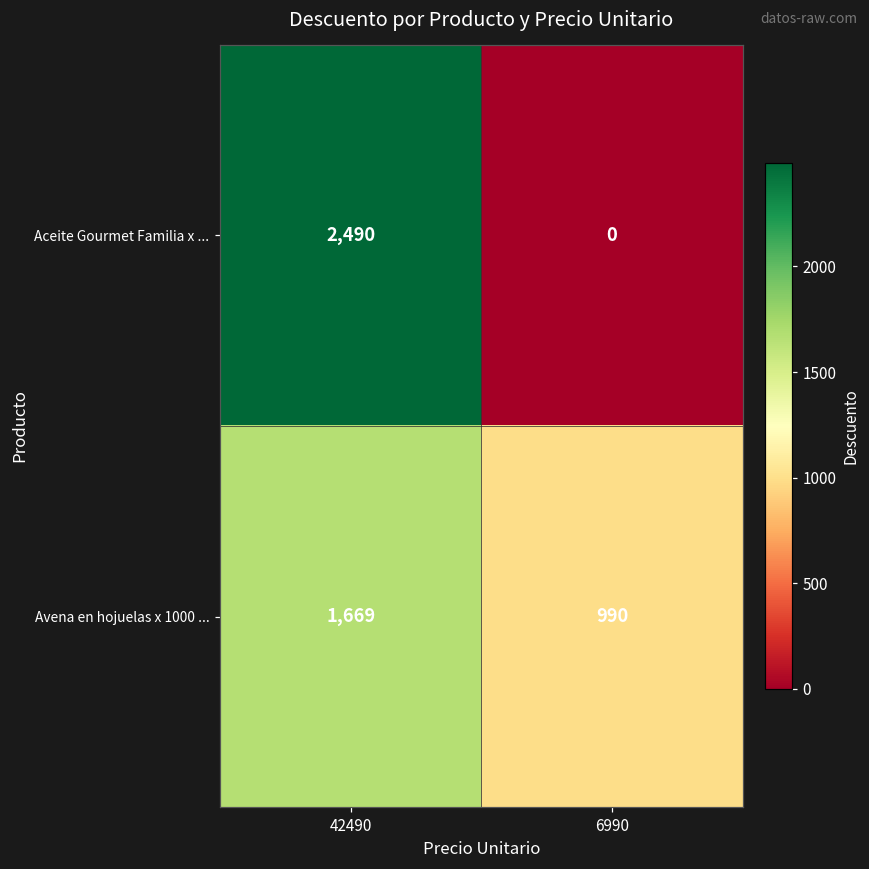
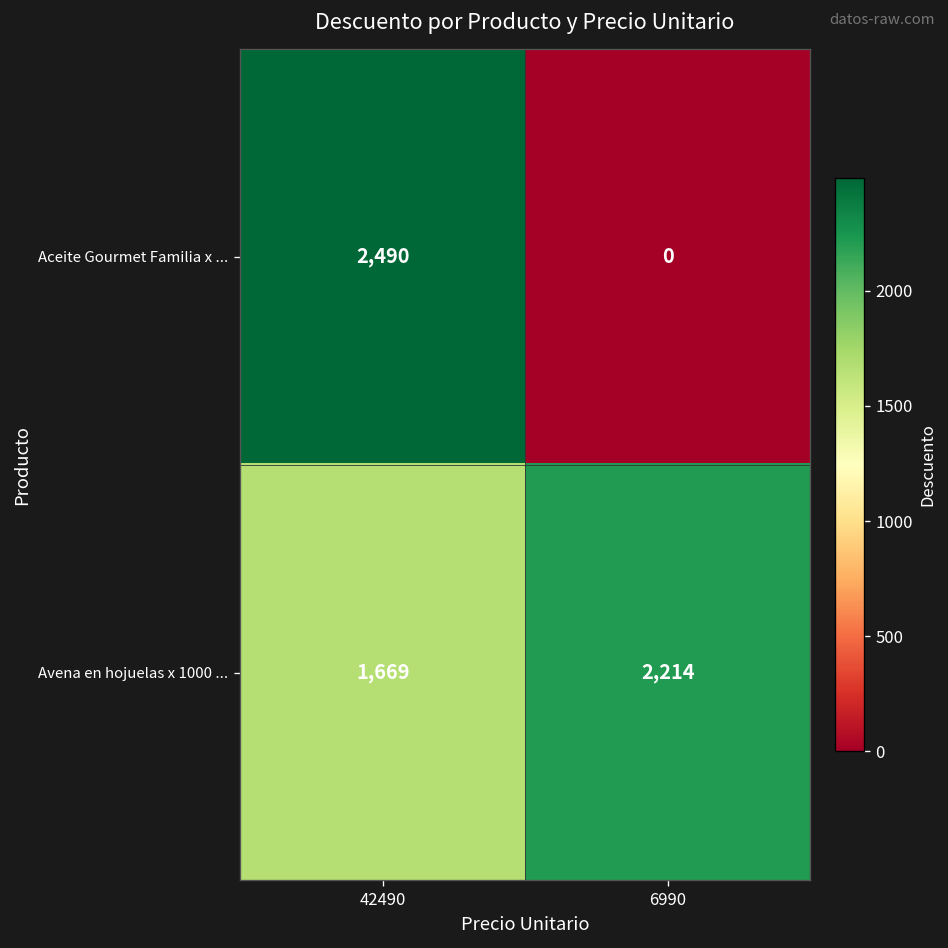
Avena en hojuelas x 1000 ..., 6990: 990 -> 2,214
